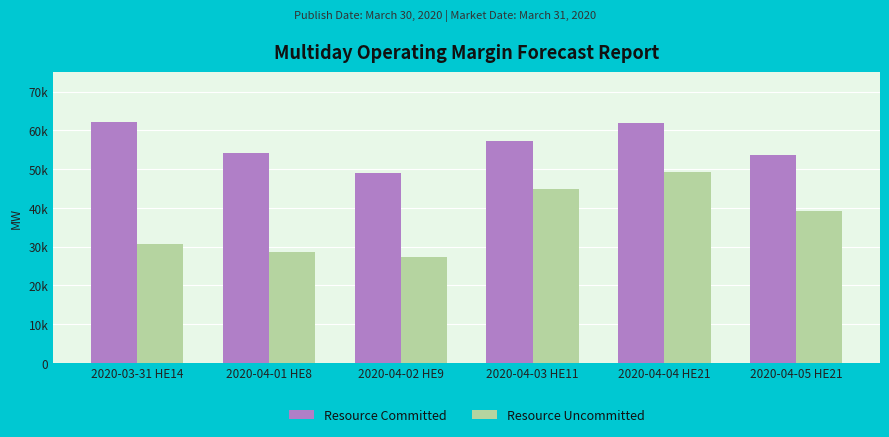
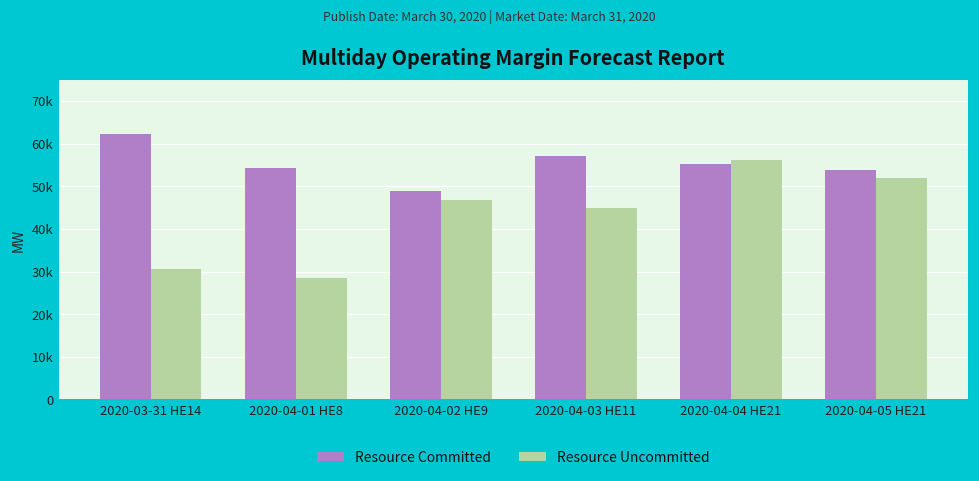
Resource Uncommitted, 2020-04-02 HE9: 27000 -> 47000
Resource Committed, 2020-04-04 HE21: 62000 -> 55000
Resource Uncommitted, 2020-04-04 HE21: 49000 -> 56000
Resource Uncommitted, 2020-04-05 HE21: 39000 -> 52000
